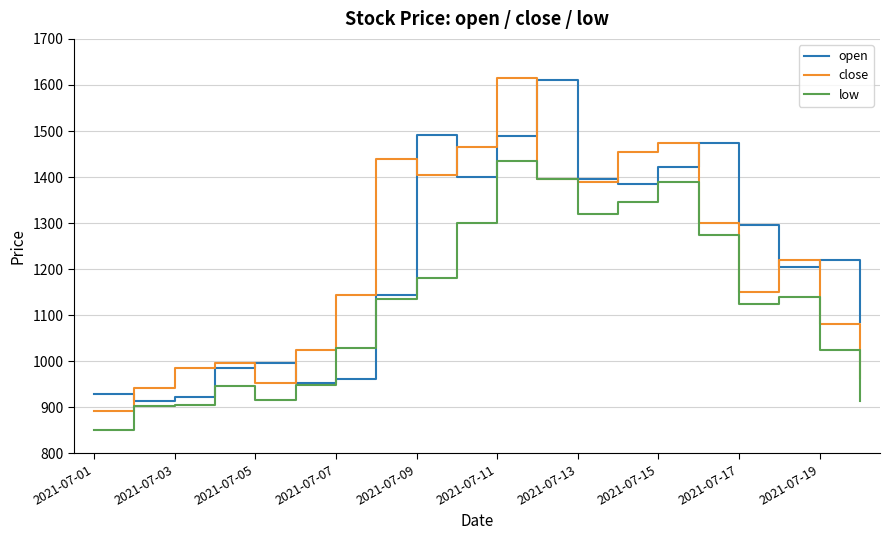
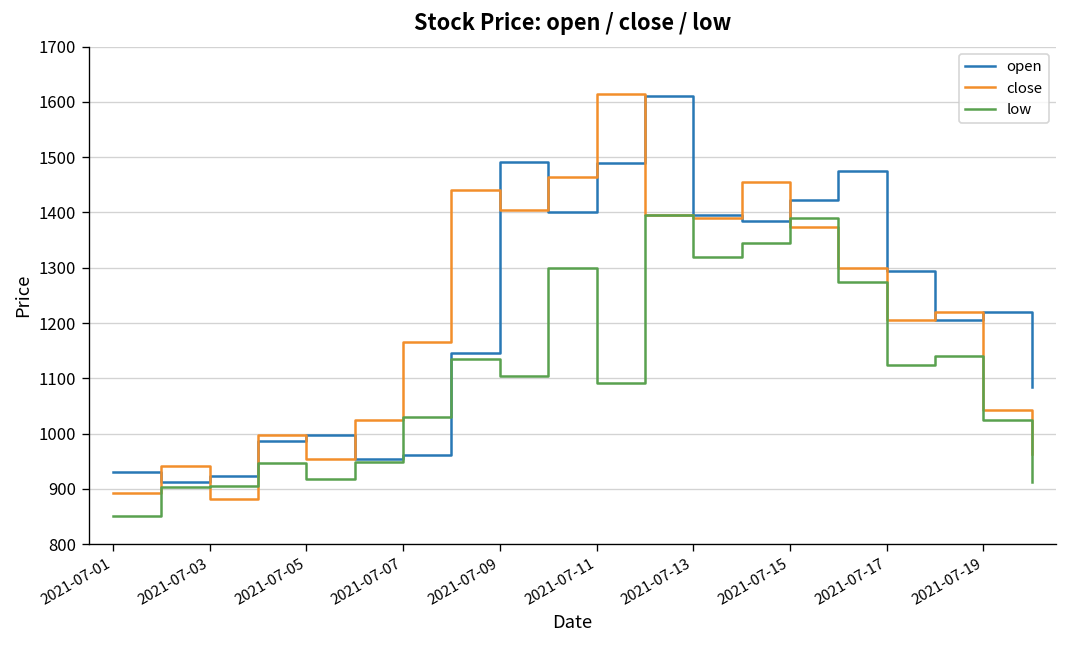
close, 2021-07-03: 990 -> 880
close, 2021-07-07: 1150 -> 1170
low, 2021-07-09: 1180 -> 1100
low, 2021-07-11: 1440 -> 1090
close, 2021-07-15: 1480 -> 1370
close, 2021-07-17: 1150 -> 1210
close, 2021-07-19: 1080 -> 1040
